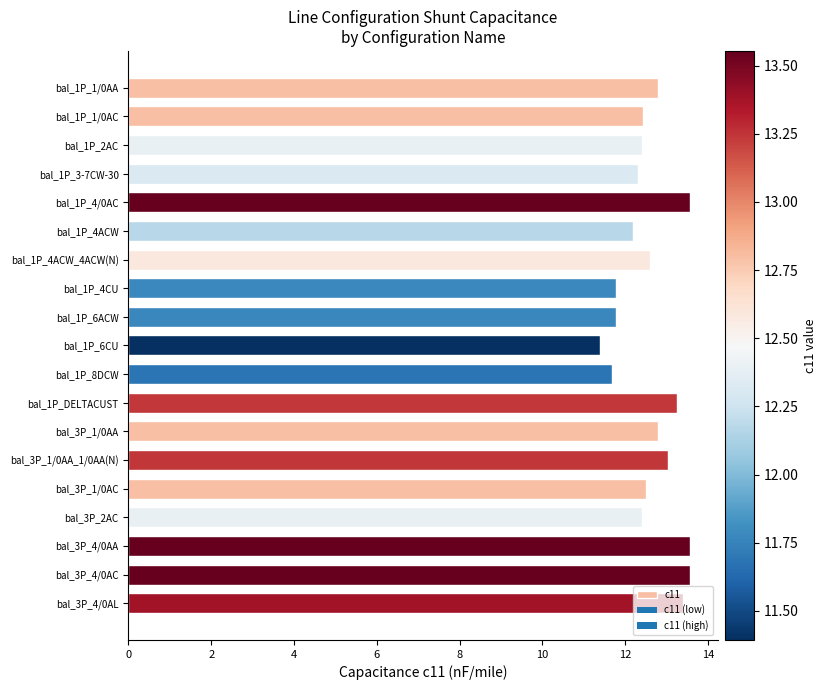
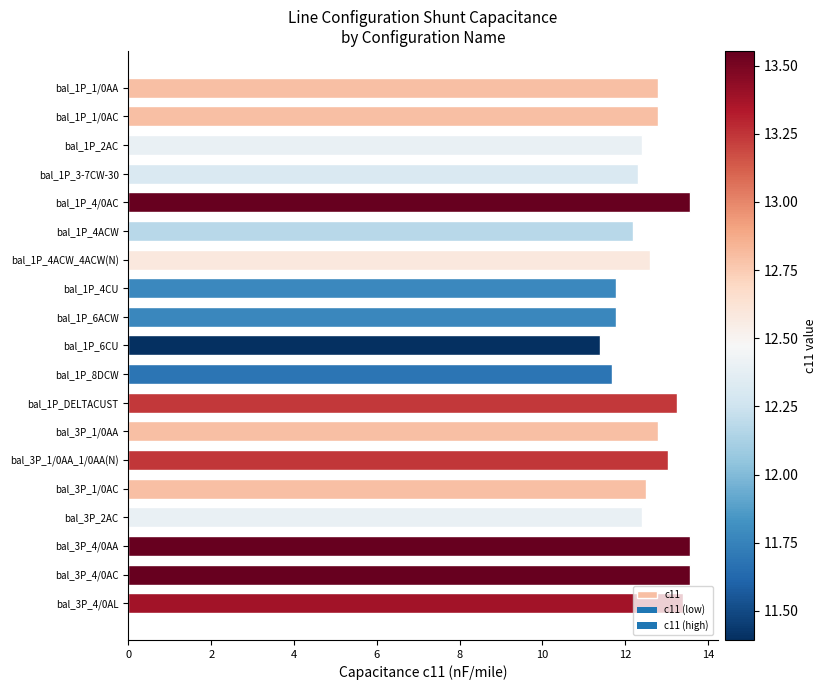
bal_1P_1/0AC: 12.4 -> 12.8
